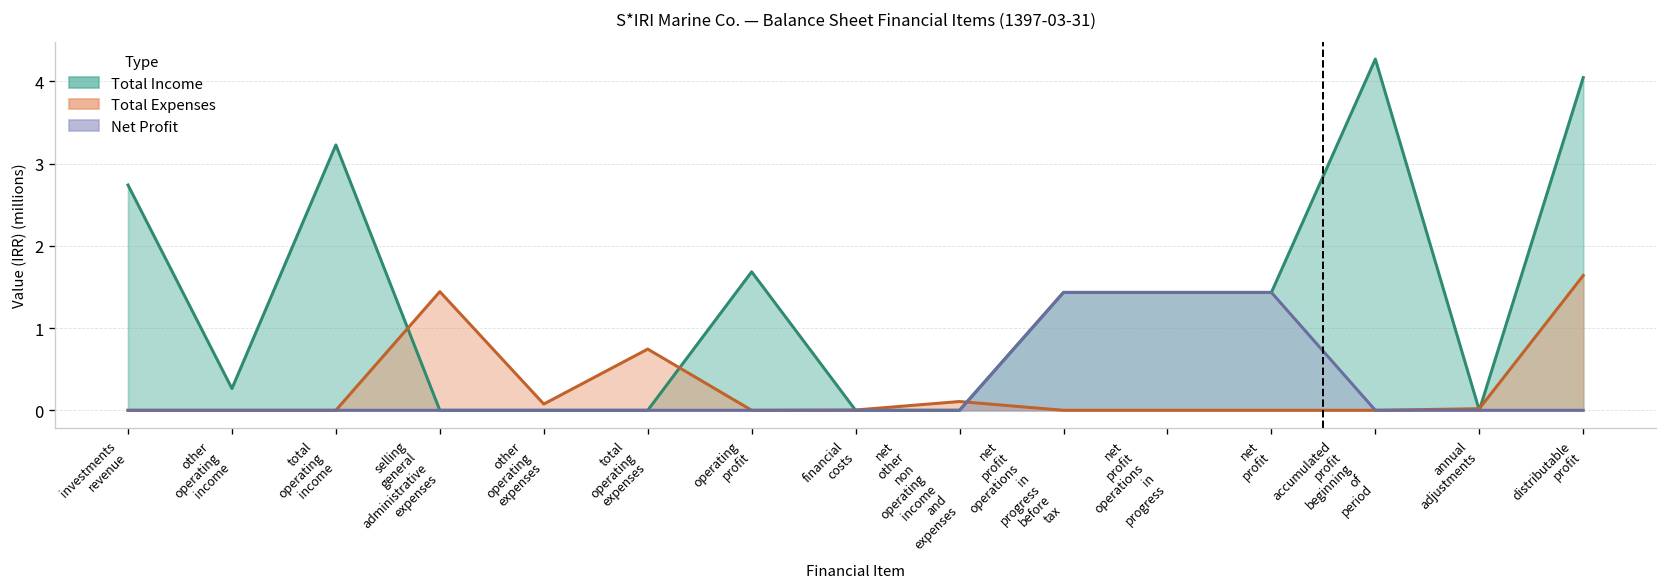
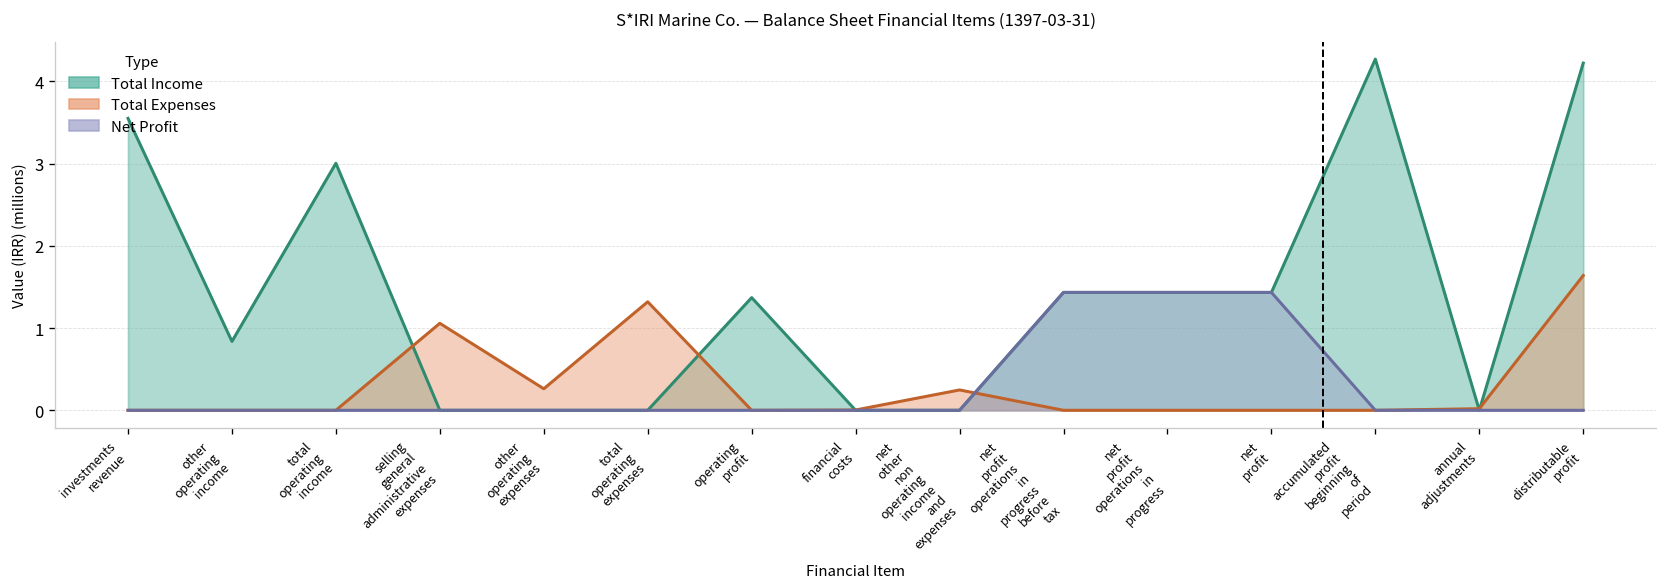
Total Income, investments revenue: 2.7 -> 3.6
Total Income, other operating income: 0.3 -> 0.8
Total Income, total operating income: 3.2 -> 3.0
Total Expenses, selling general administrative expenses: 1.4 -> 1.1
Total Expenses, other operating expenses: 0.1 -> 0.3
Total Expenses, total operating expenses: 0.7 -> 1.3
Total Income, operating profit: 1.7 -> 1.4
Total Expenses, net other non operating income and expenses: 0.1 -> 0.2
Total Income, distributable profit: 4.0 -> 4.2
